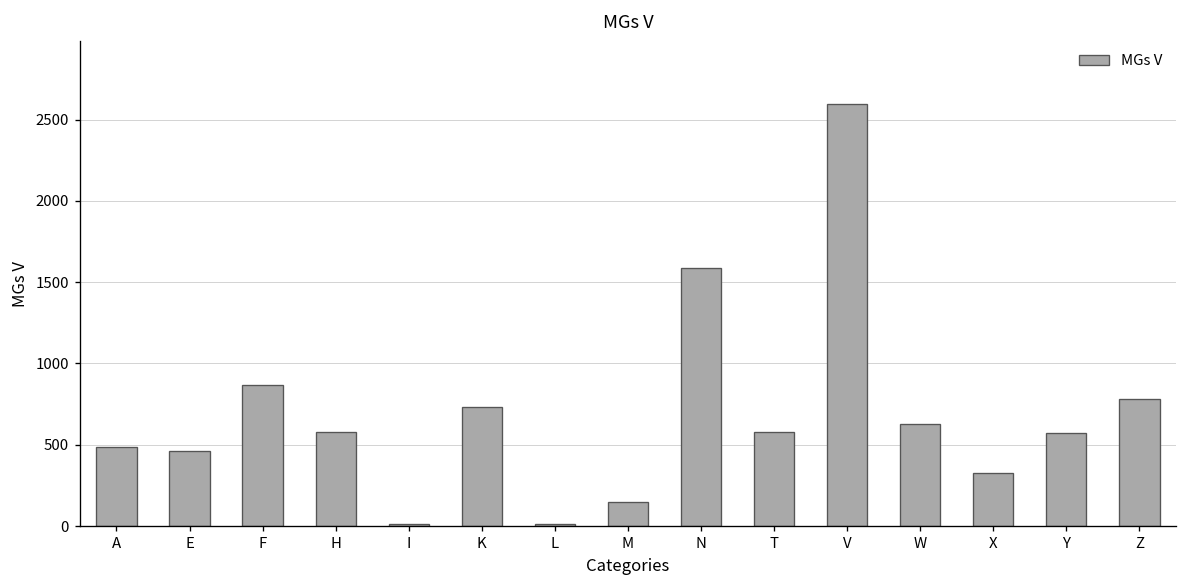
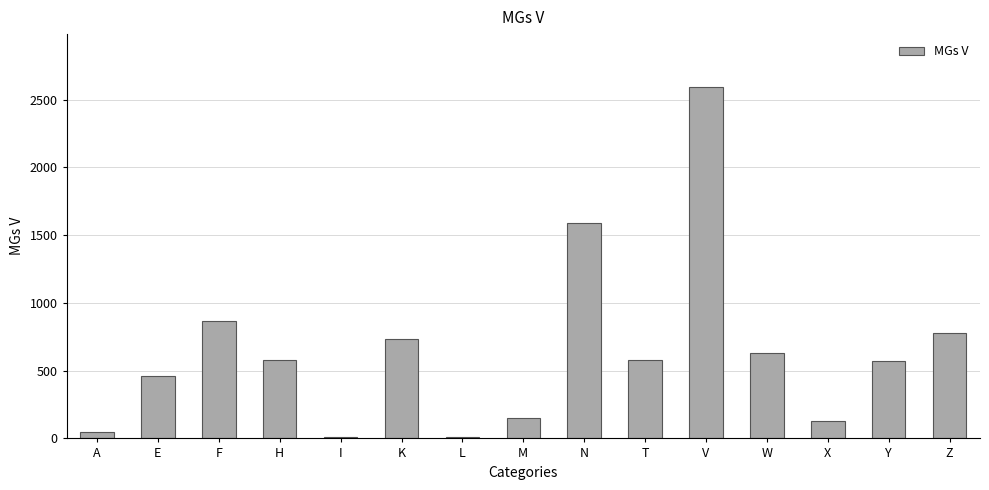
A: 490 -> 40
X: 330 -> 130
